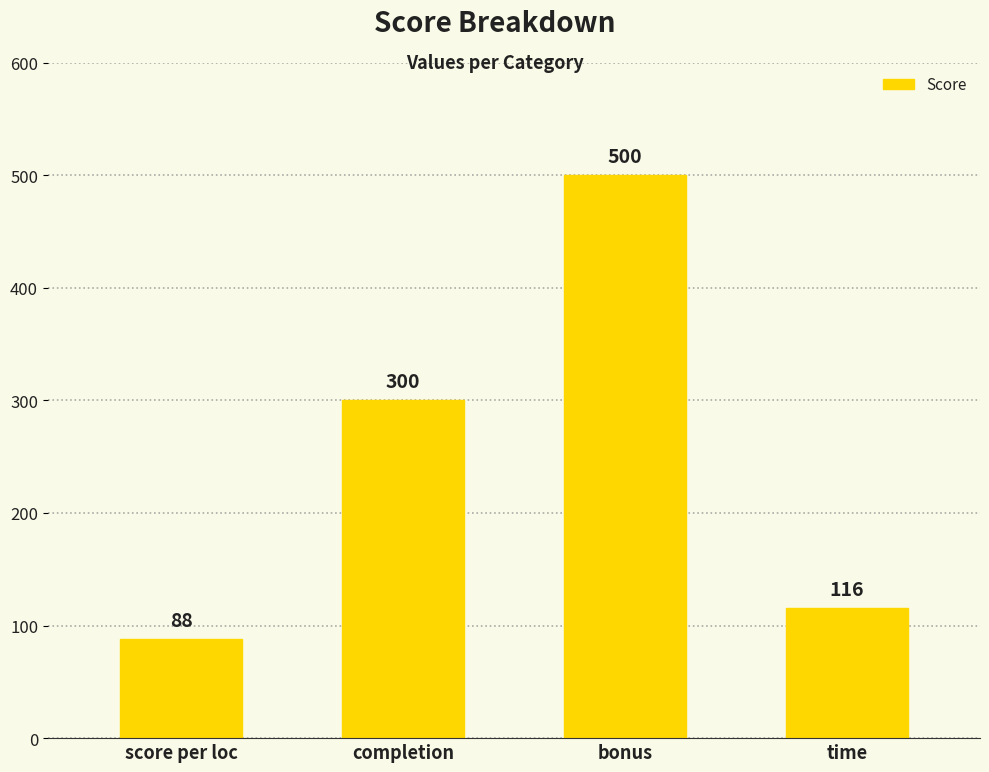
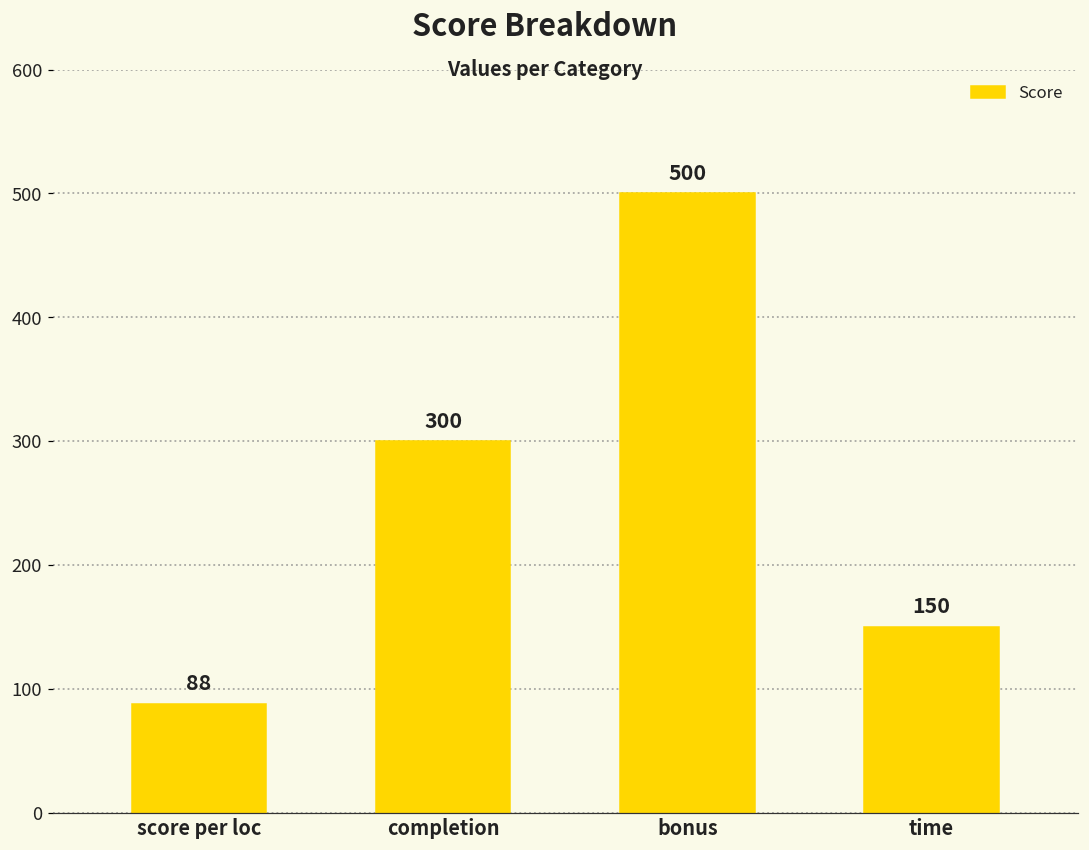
time: 116 -> 150
